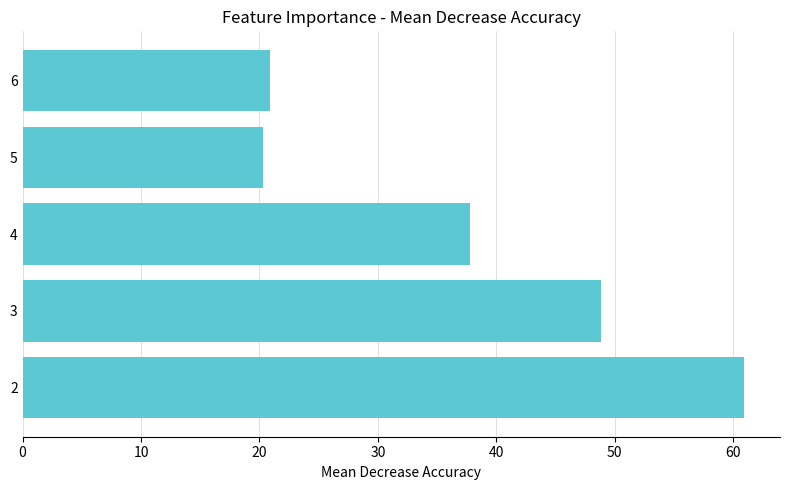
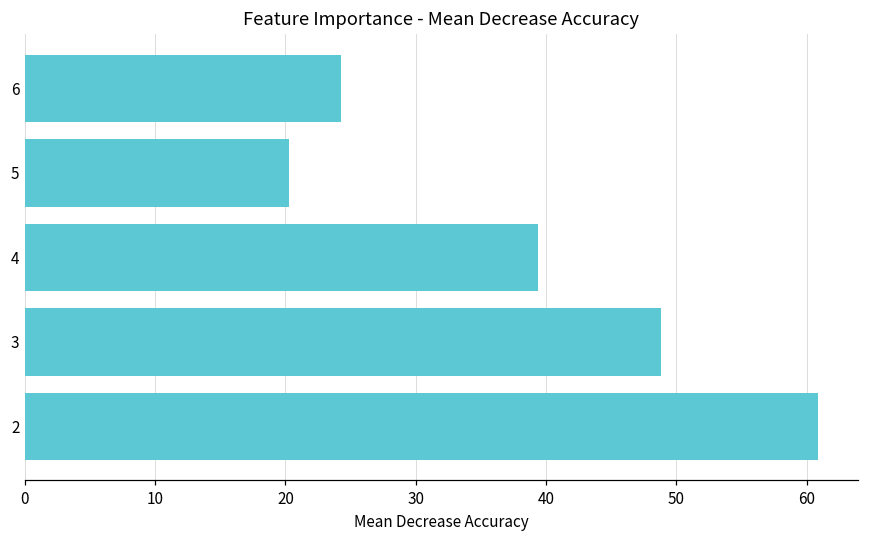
6: 20.9 -> 24.3
4: 37.8 -> 39.4
